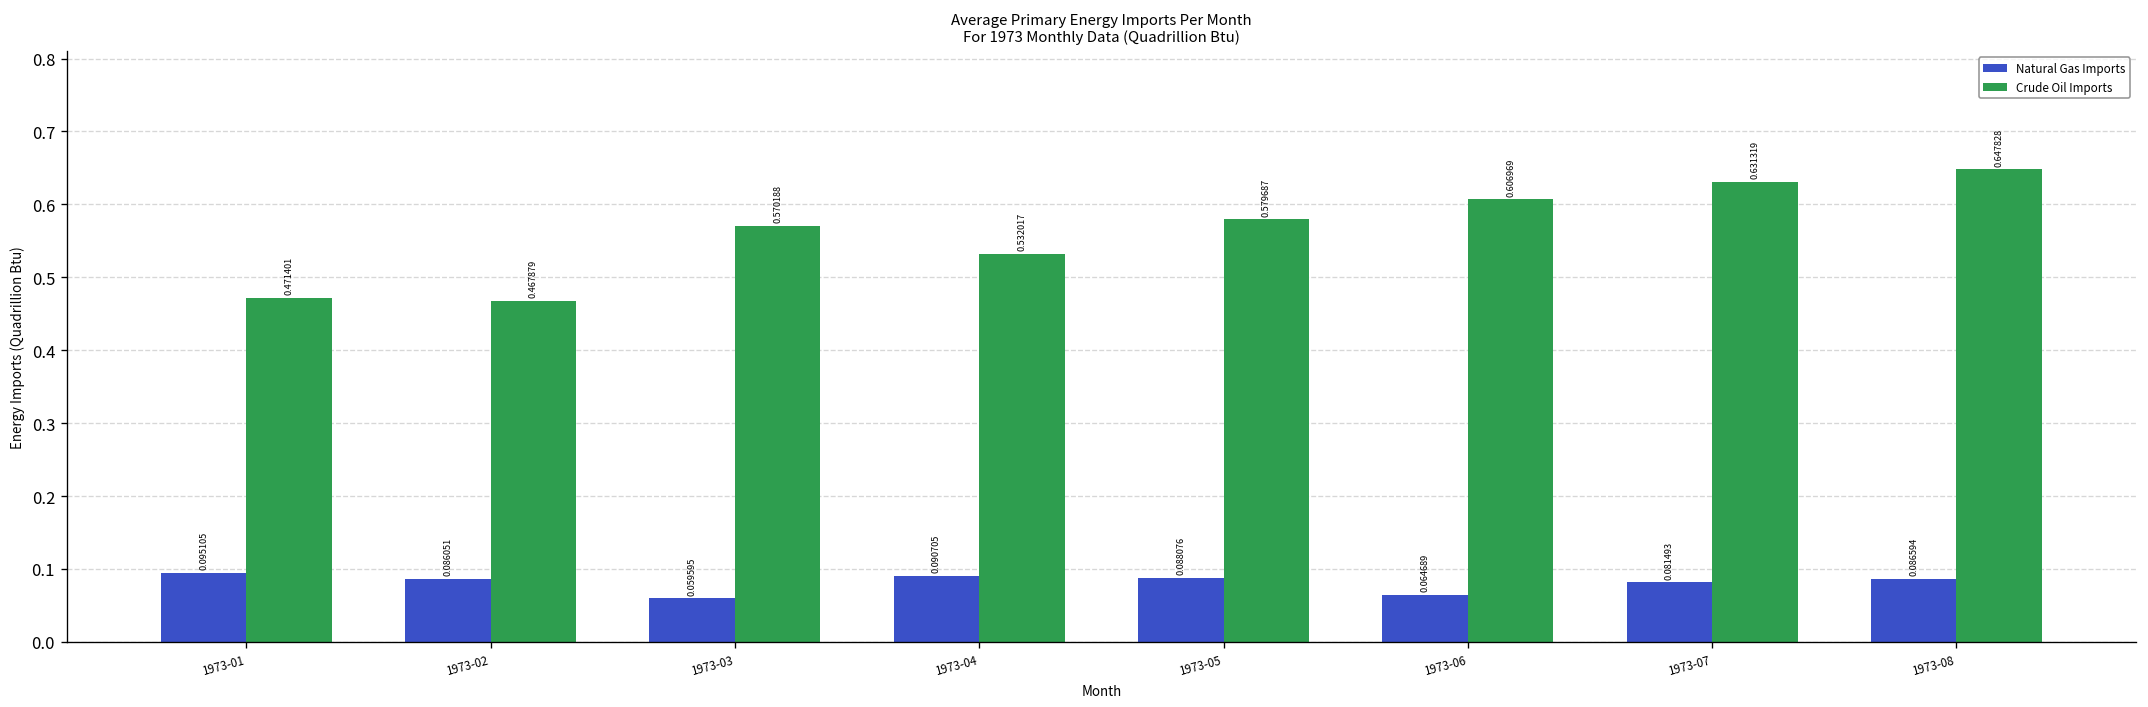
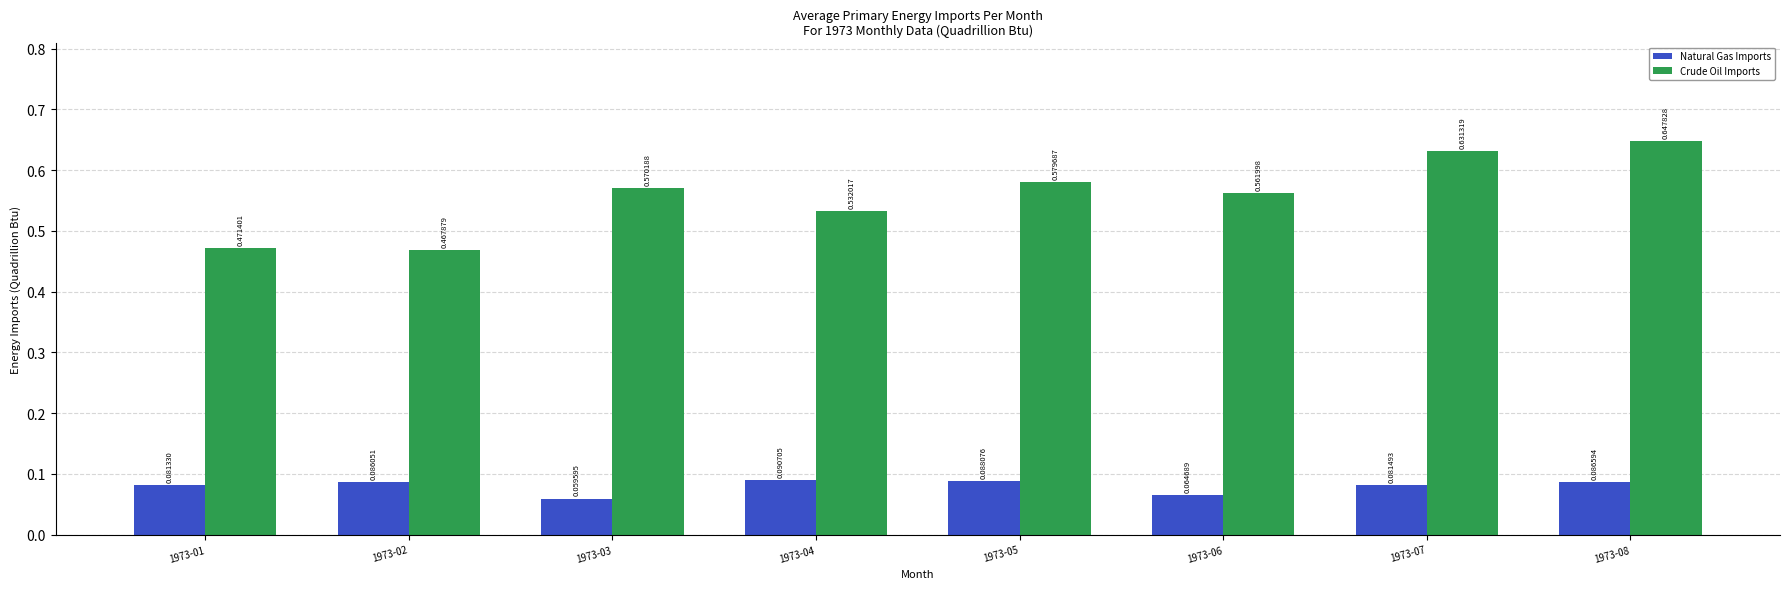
Natural Gas Imports, 1973-01: 0.095105 -> 0.081330
Crude Oil Imports, 1973-06: 0.606969 -> 0.561998
